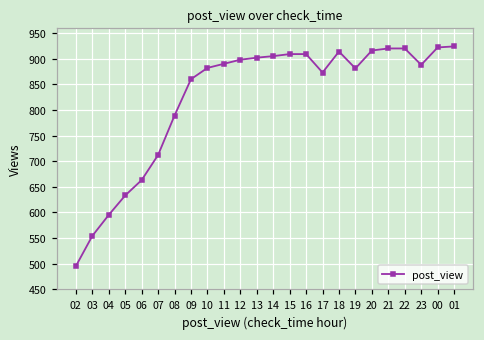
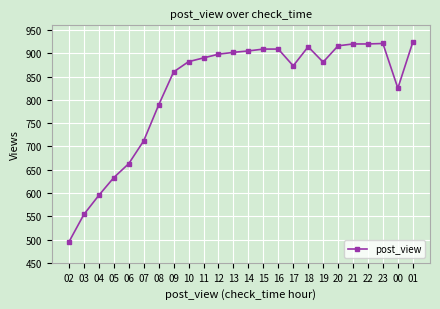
23: 890 -> 920
00: 920 -> 830
